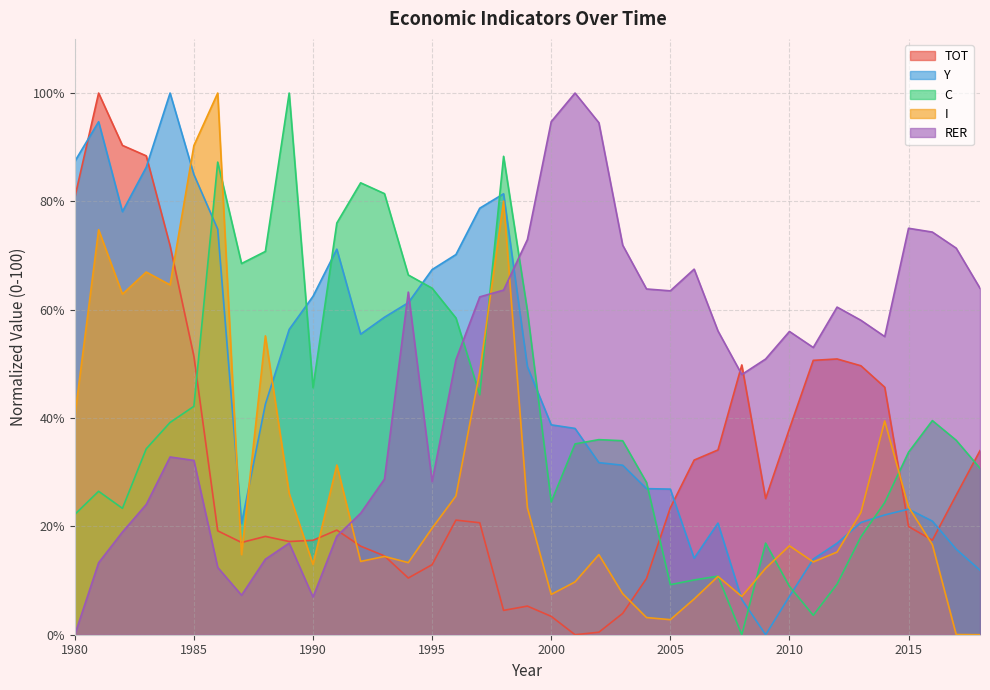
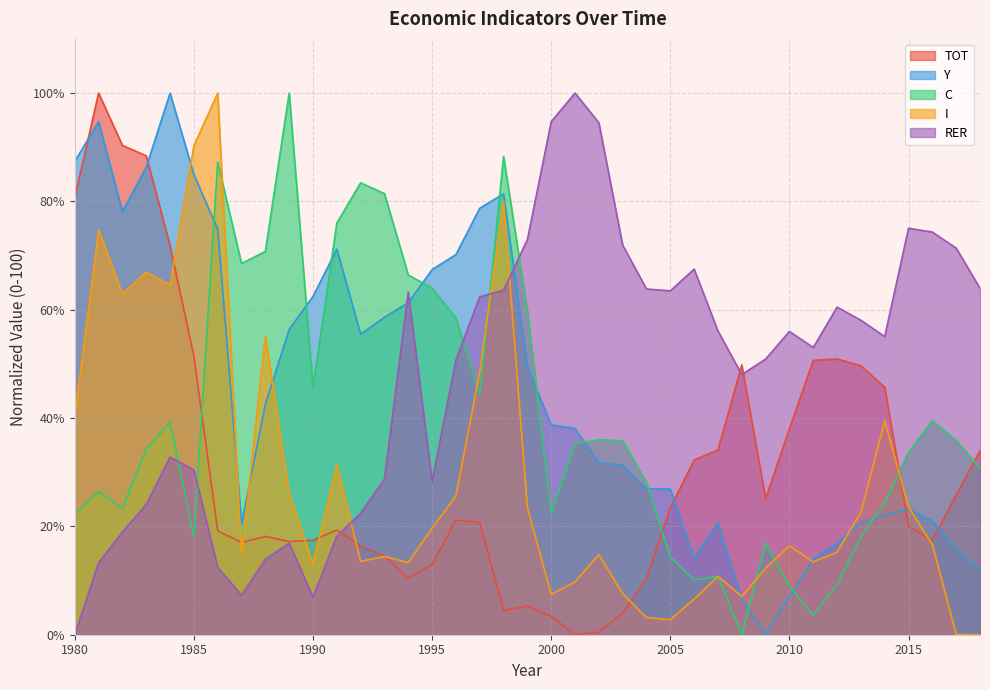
C, 1985: 42% -> 18%
RER, 1985: 32% -> 30%
C, 2000: 25% -> 22%
C, 2005: 9% -> 14%
